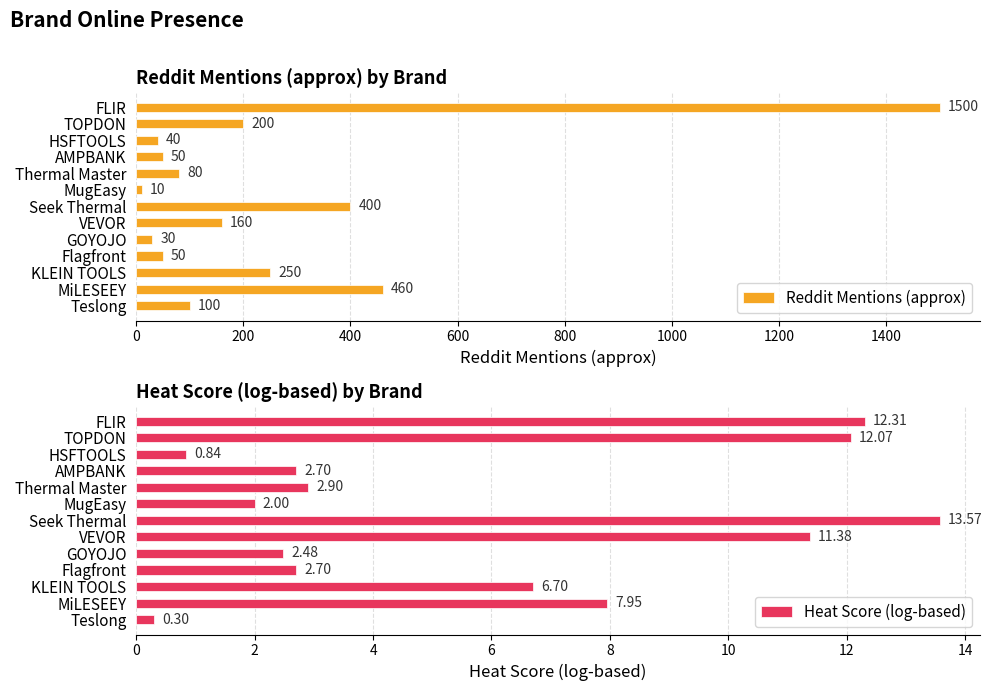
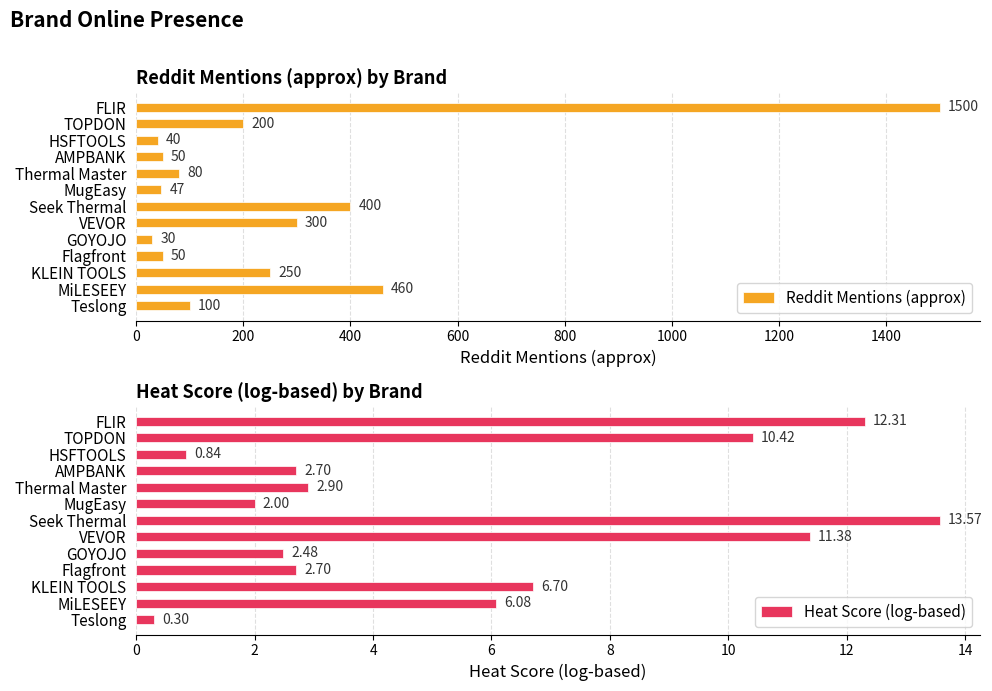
Reddit Mentions (approx) by Brand, MugEasy: 10 -> 47
Reddit Mentions (approx) by Brand, VEVOR: 160 -> 300
Heat Score (log-based) by Brand, TOPDON: 12.07 -> 10.42
Heat Score (log-based) by Brand, MiLESEEY: 7.95 -> 6.08
